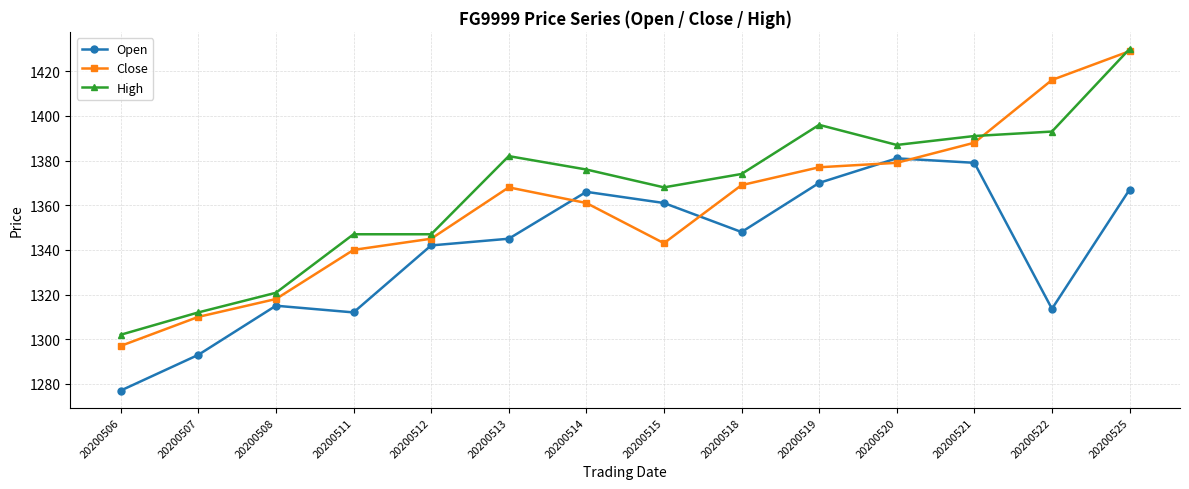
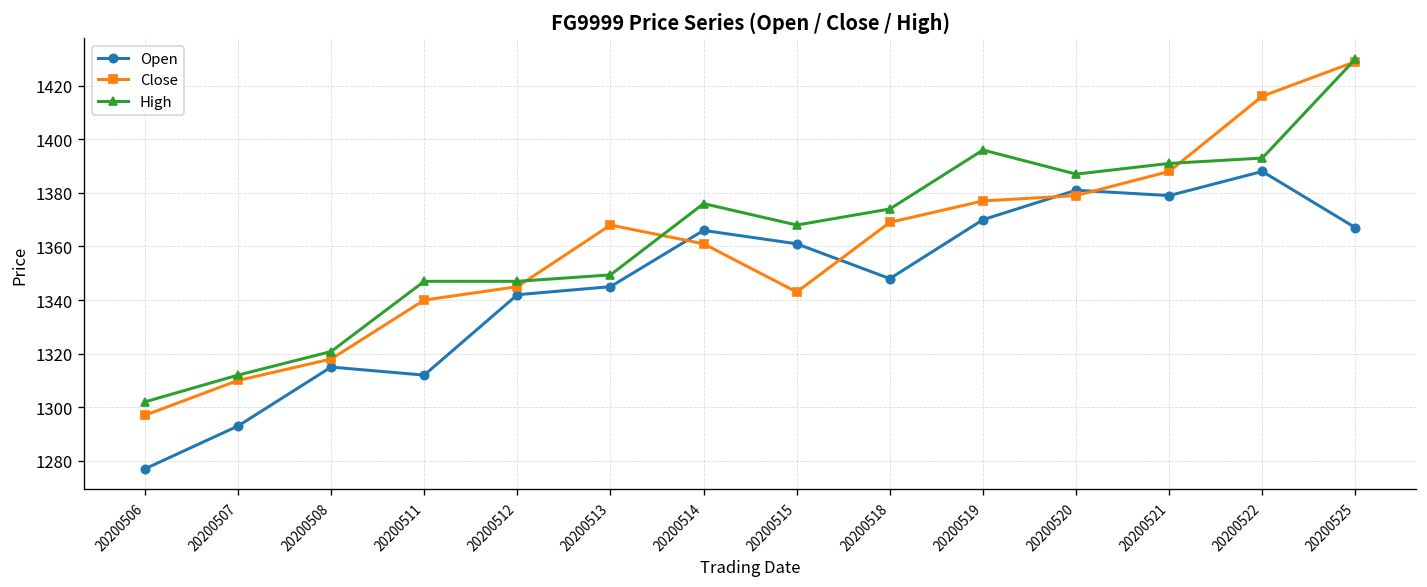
High, 20200513: 1382 -> 1349
Open, 20200522: 1314 -> 1388
